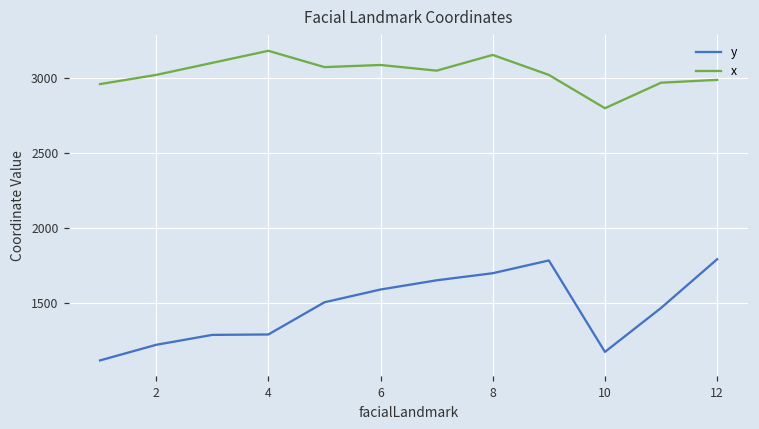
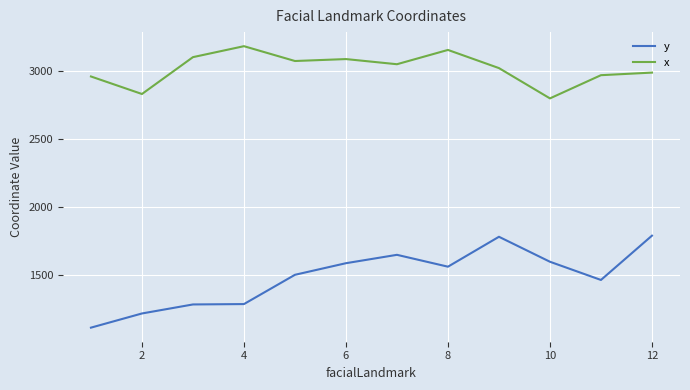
x, 2: 3020 -> 2830
y, 8: 1700 -> 1560
y, 10: 1170 -> 1600
